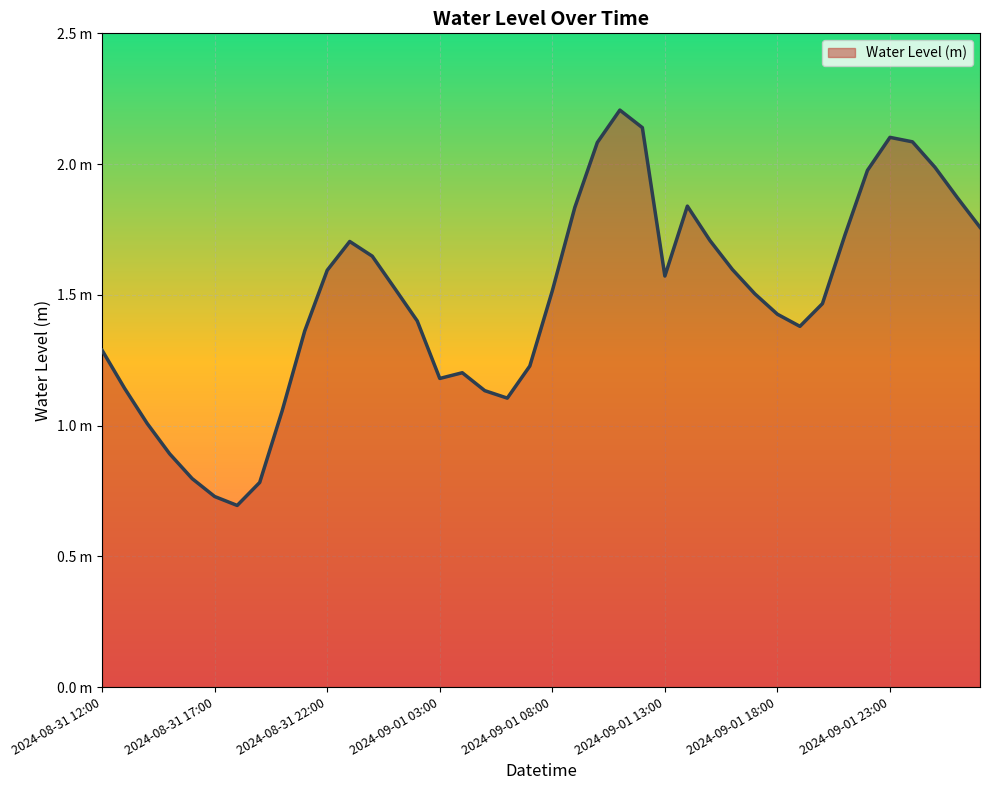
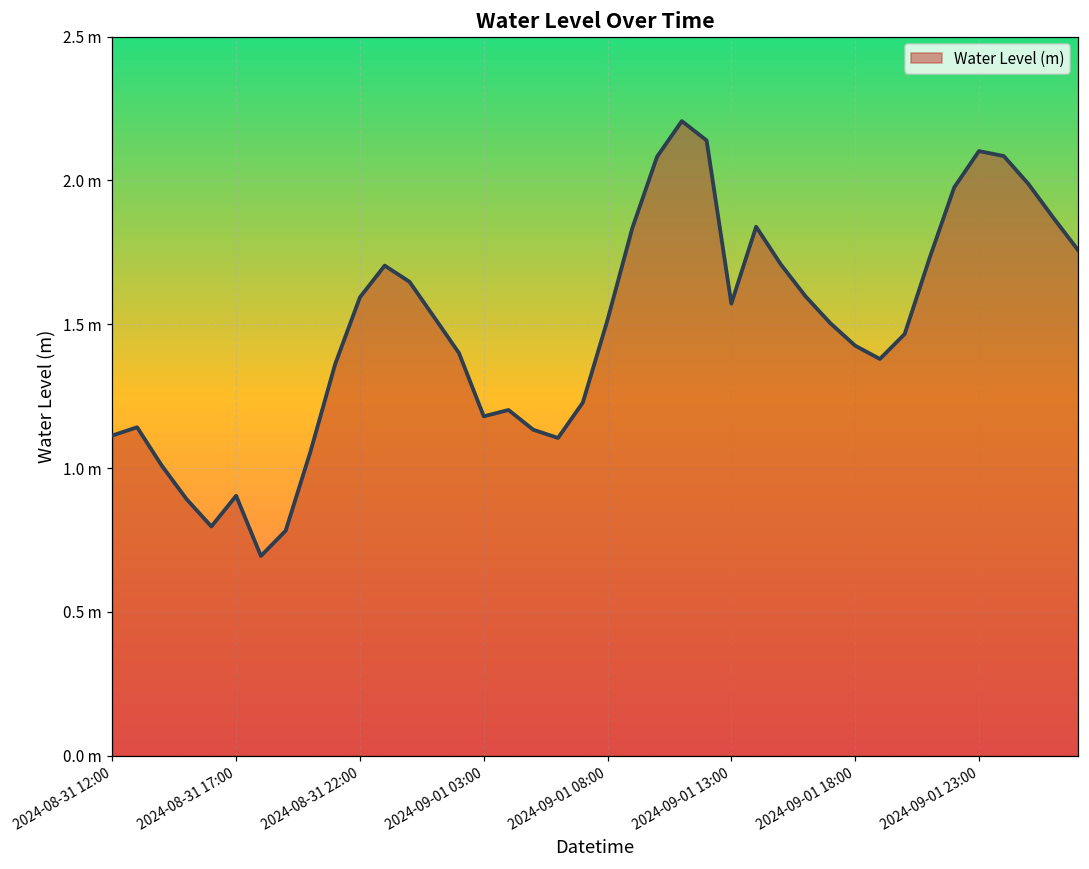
2024-08-31 12:00: 1.29 m -> 1.11 m
2024-08-31 17:00: 0.73 m -> 0.90 m
